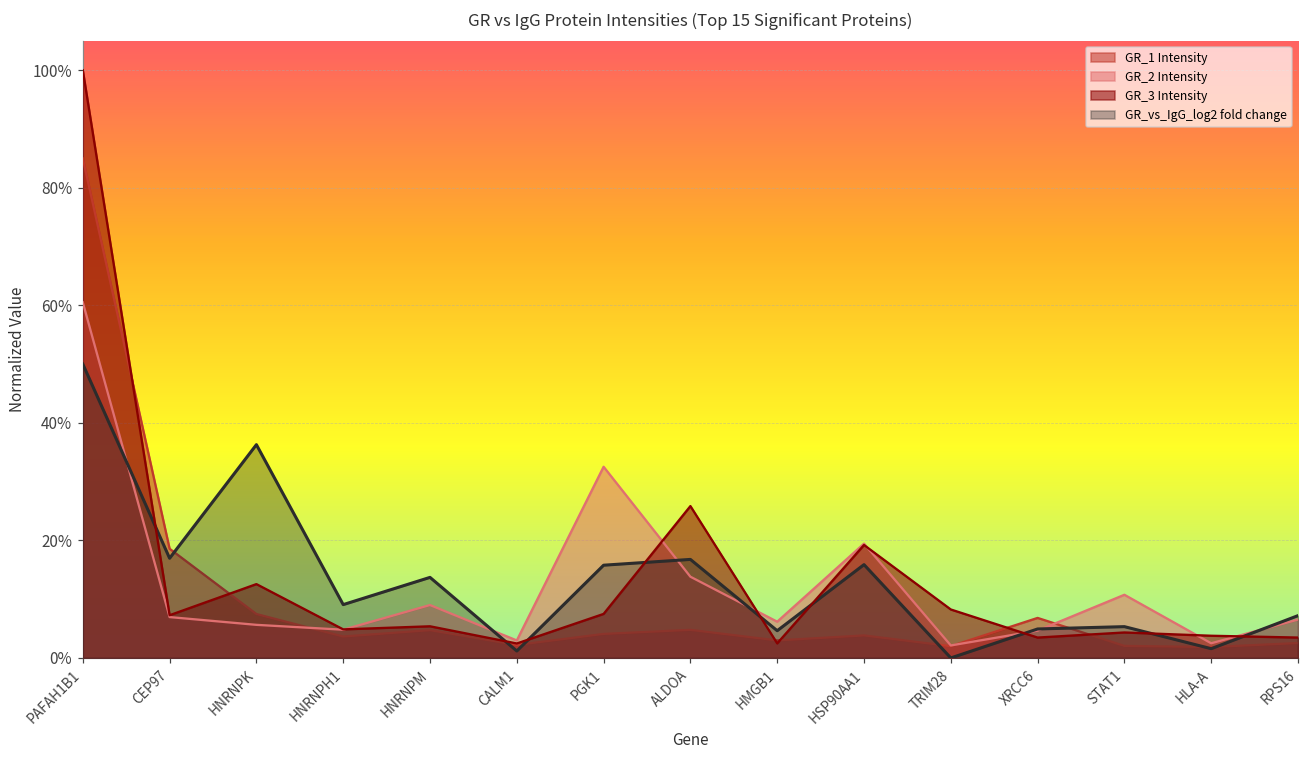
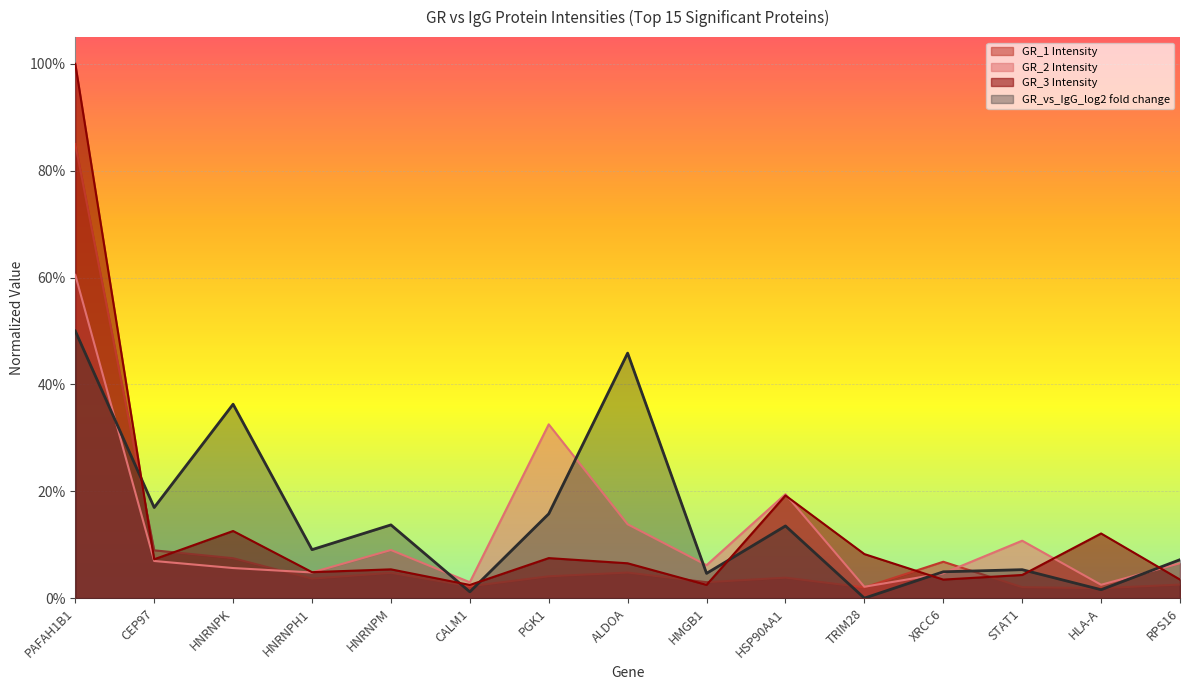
GR_1 Intensity, CEP97: 19% -> 9%
GR_3 Intensity, ALDOA: 26% -> 7%
GR_vs_IgG_log2 fold change, ALDOA: 17% -> 46%
GR_vs_IgG_log2 fold change, HSP90AA1: 16% -> 14%
GR_3 Intensity, HLA-A: 4% -> 12%
